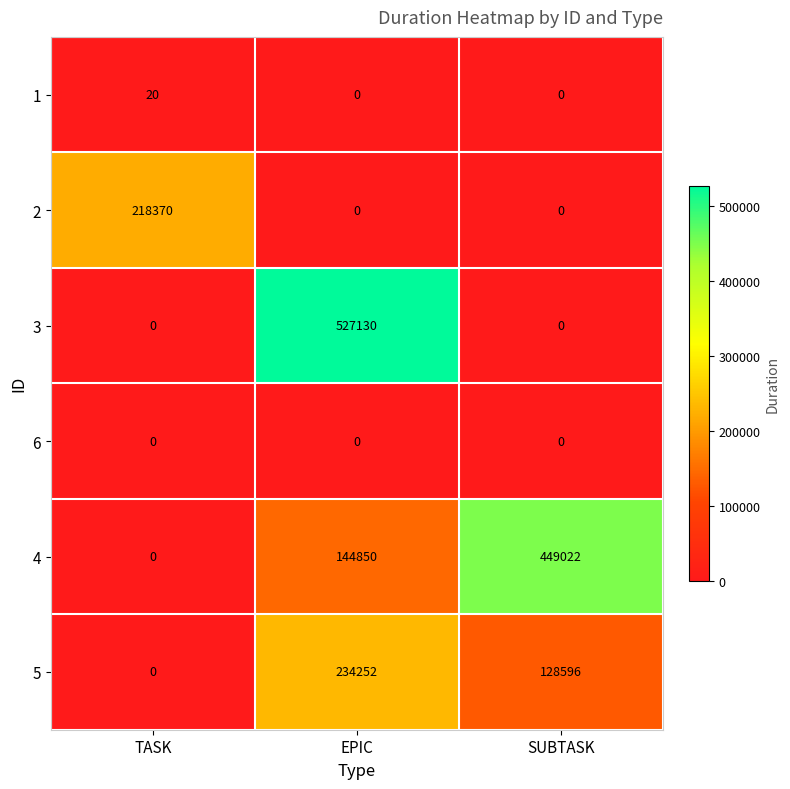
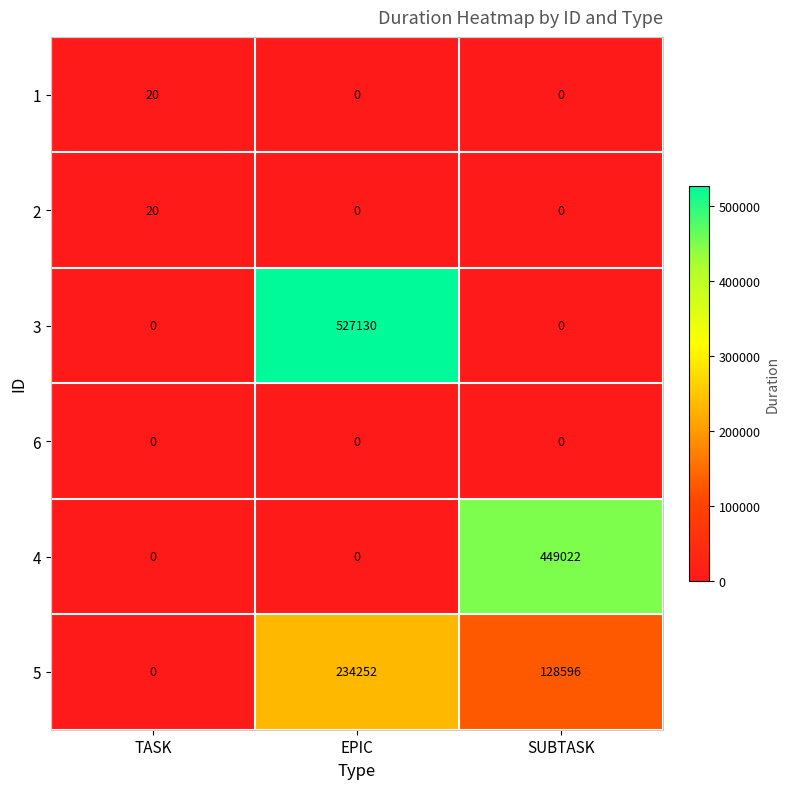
2, TASK: 218370 -> 20
4, EPIC: 144850 -> 0
